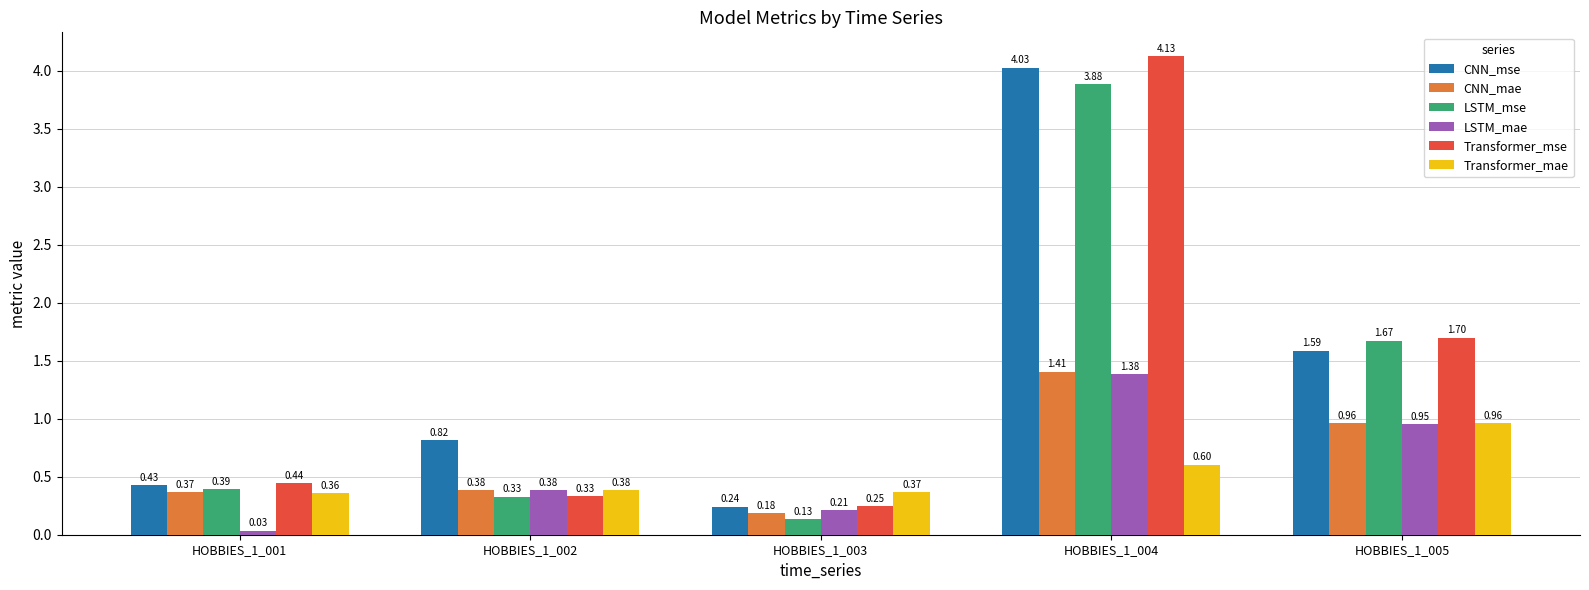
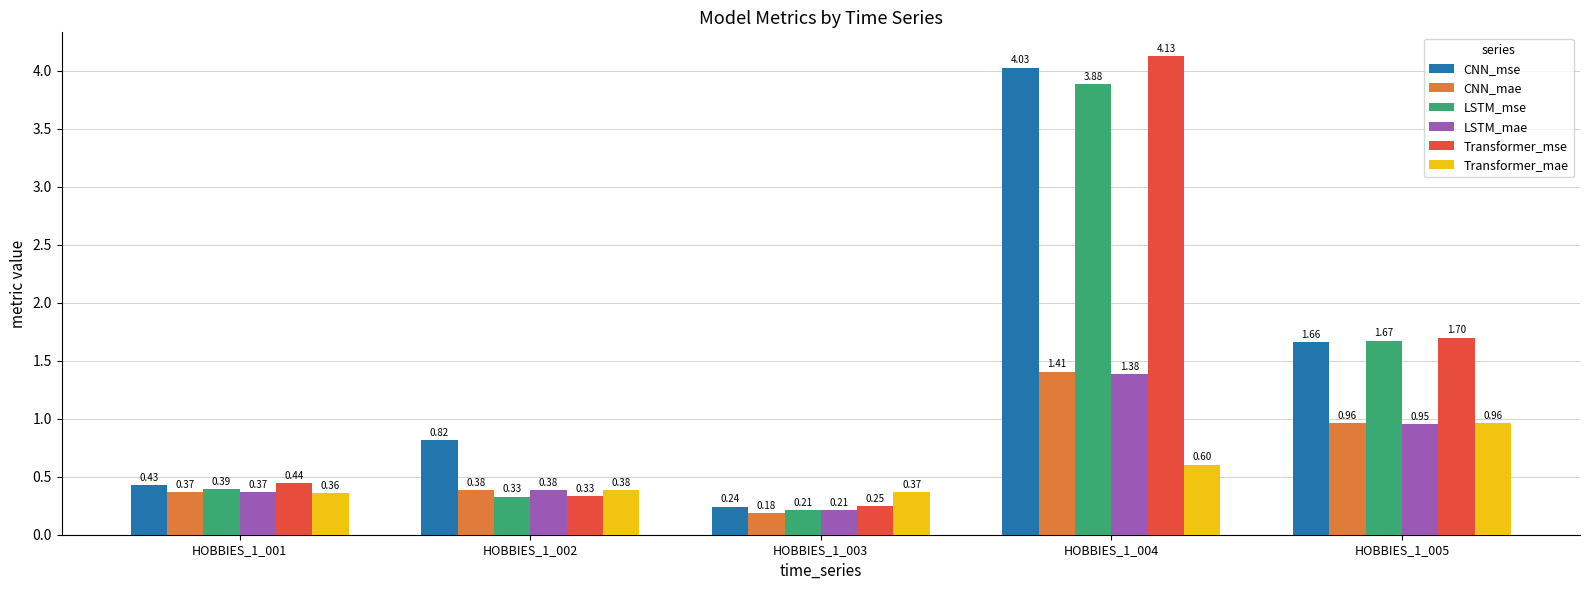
LSTM_mae, HOBBIES_1_001: 0.03 -> 0.37
LSTM_mse, HOBBIES_1_003: 0.13 -> 0.21
CNN_mse, HOBBIES_1_005: 1.59 -> 1.66
